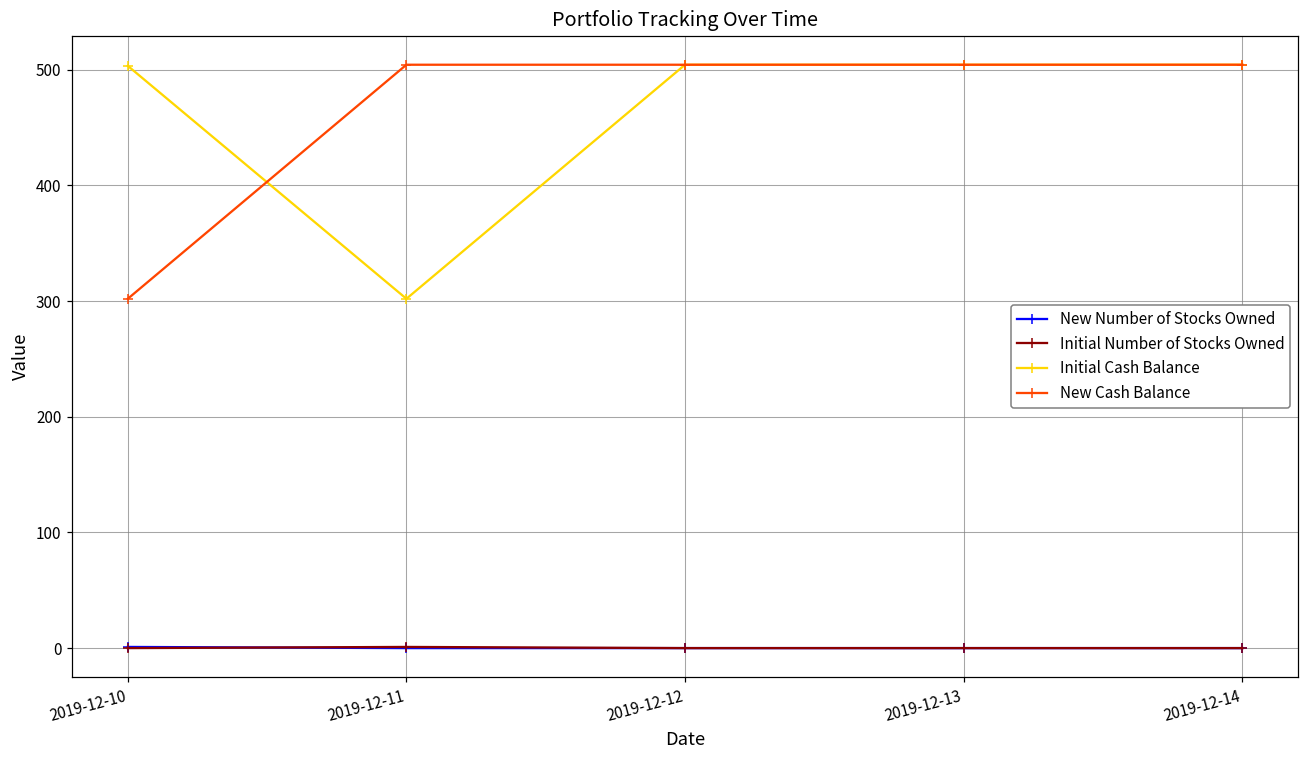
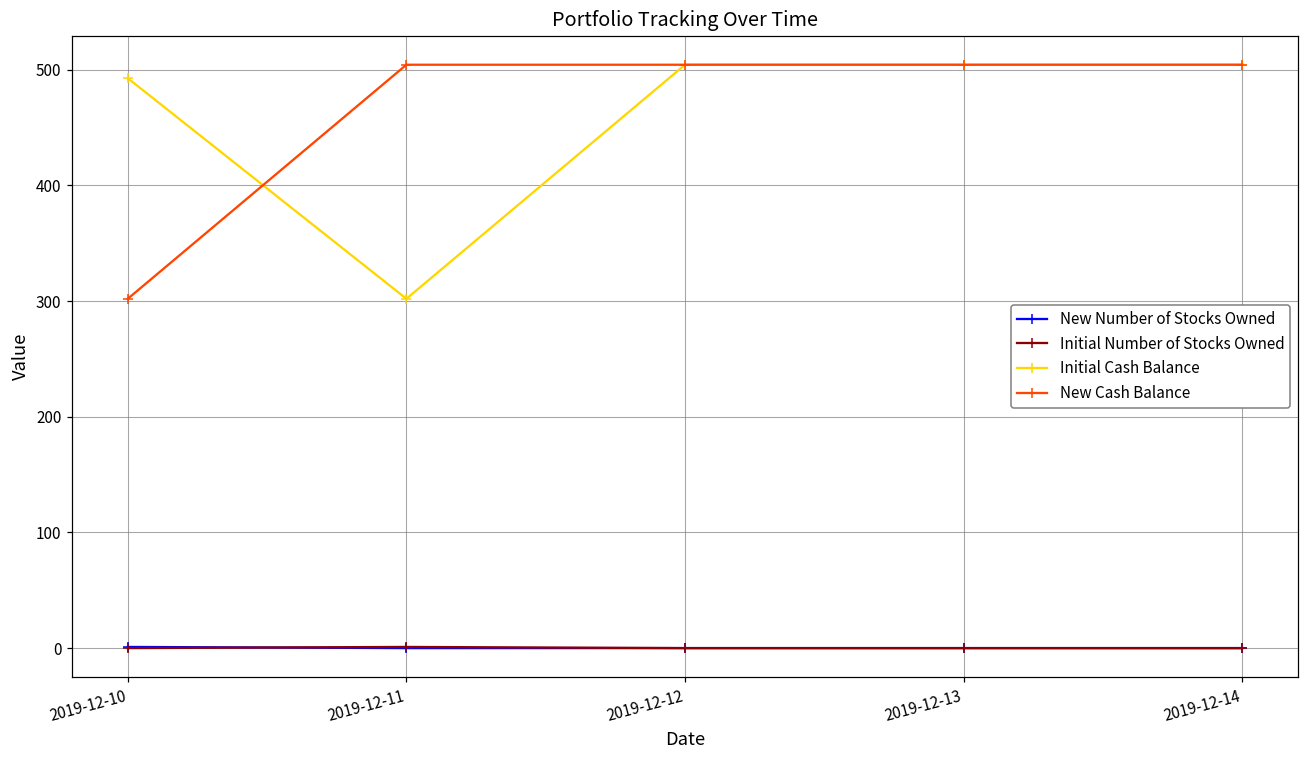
Initial Cash Balance, 2019-12-10: 503 -> 493
